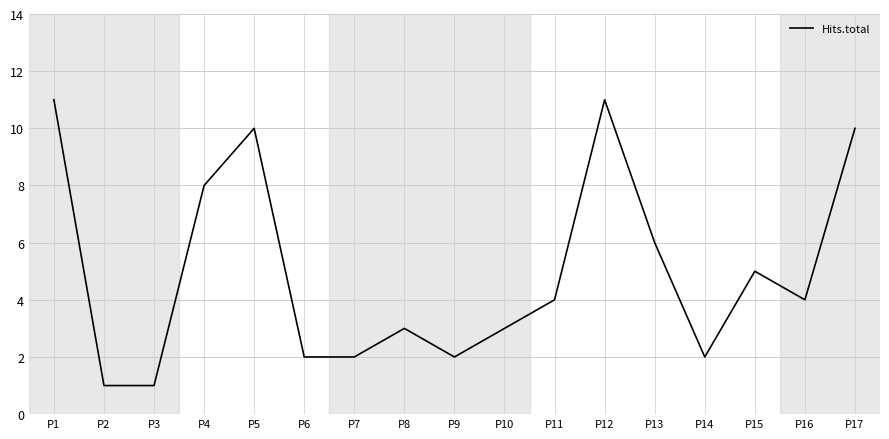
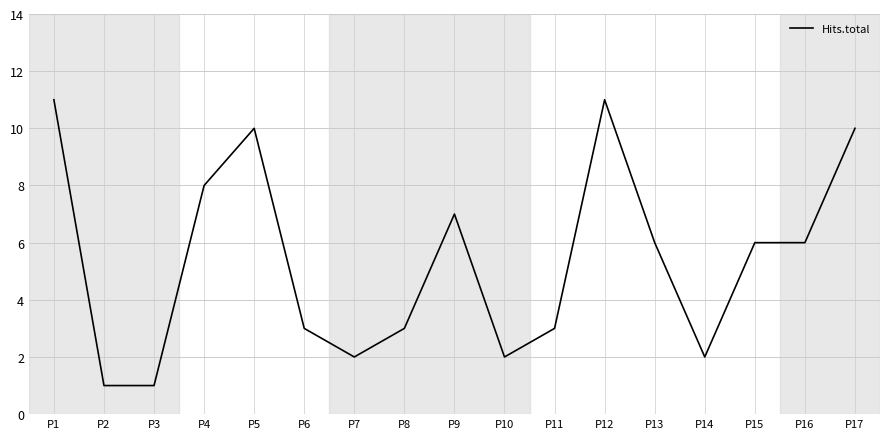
P6: 2 -> 3
P9: 2 -> 7
P10: 3 -> 2
P11: 4 -> 3
P15: 5 -> 6
P16: 4 -> 6
